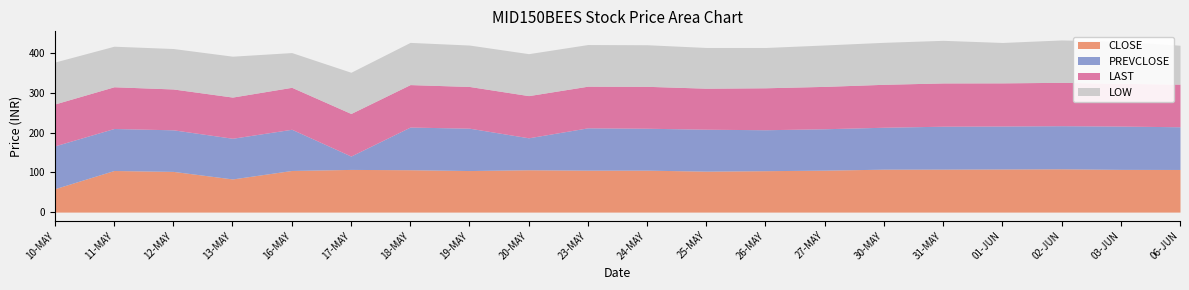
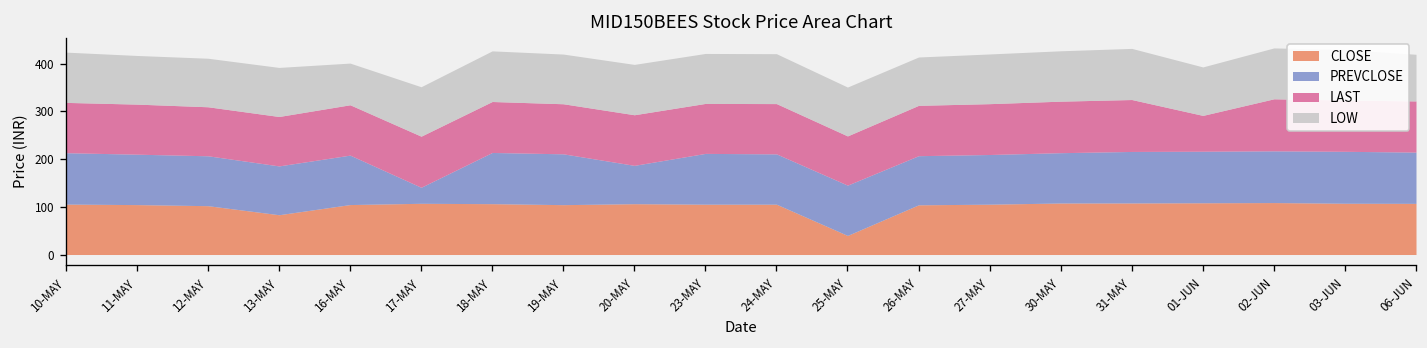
CLOSE, 10-MAY: 60 -> 110
CLOSE, 25-MAY: 100 -> 40
LAST, 01-JUN: 110 -> 80
